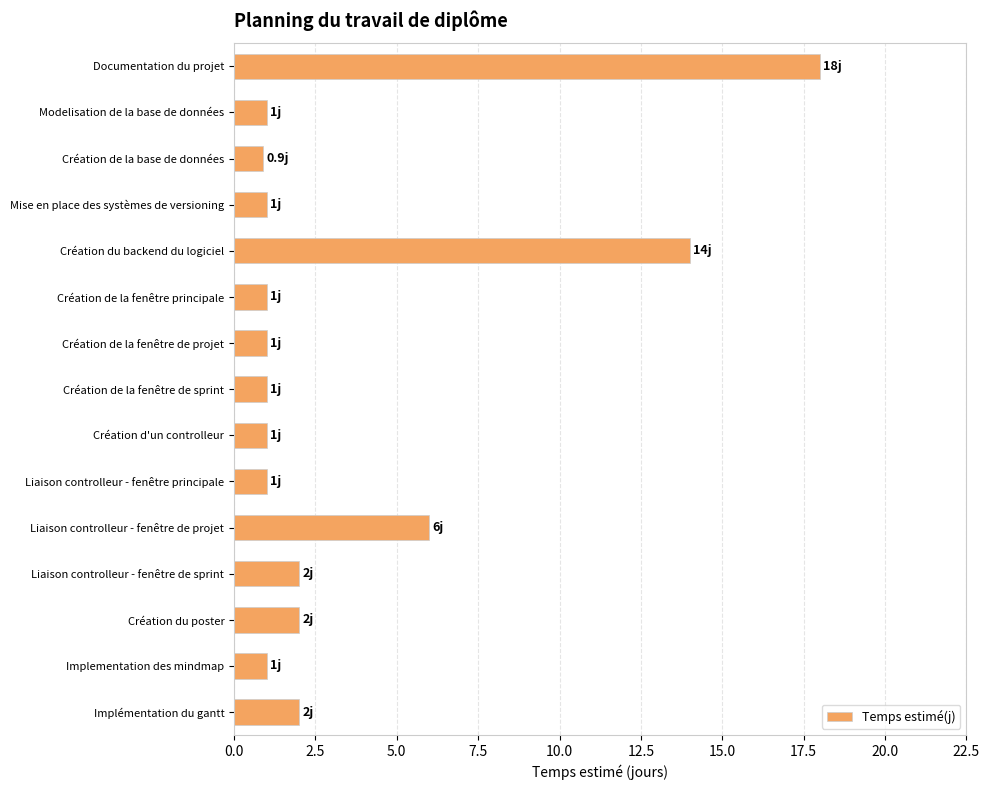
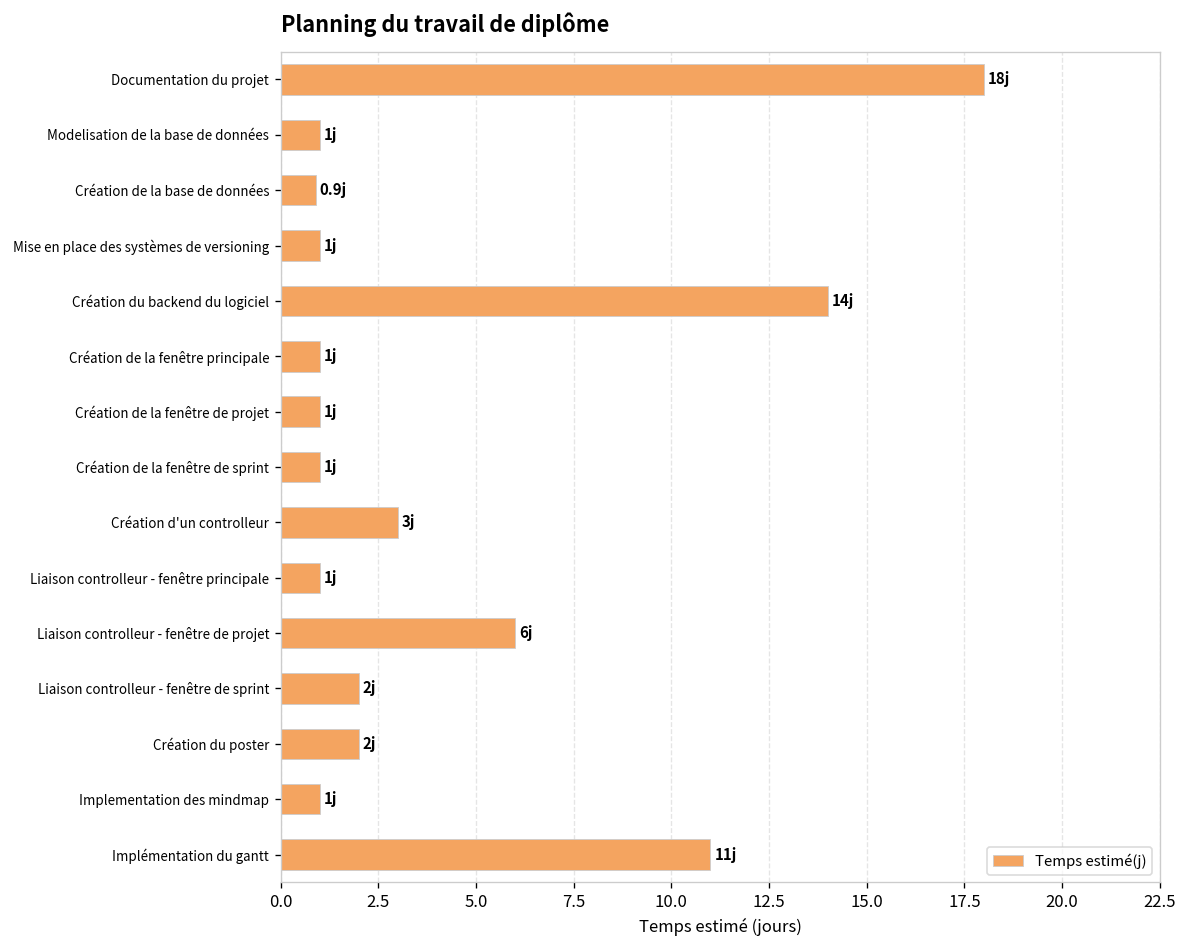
Création d'un controlleur: 1j -> 3j
Implémentation du gantt: 2j -> 11j
